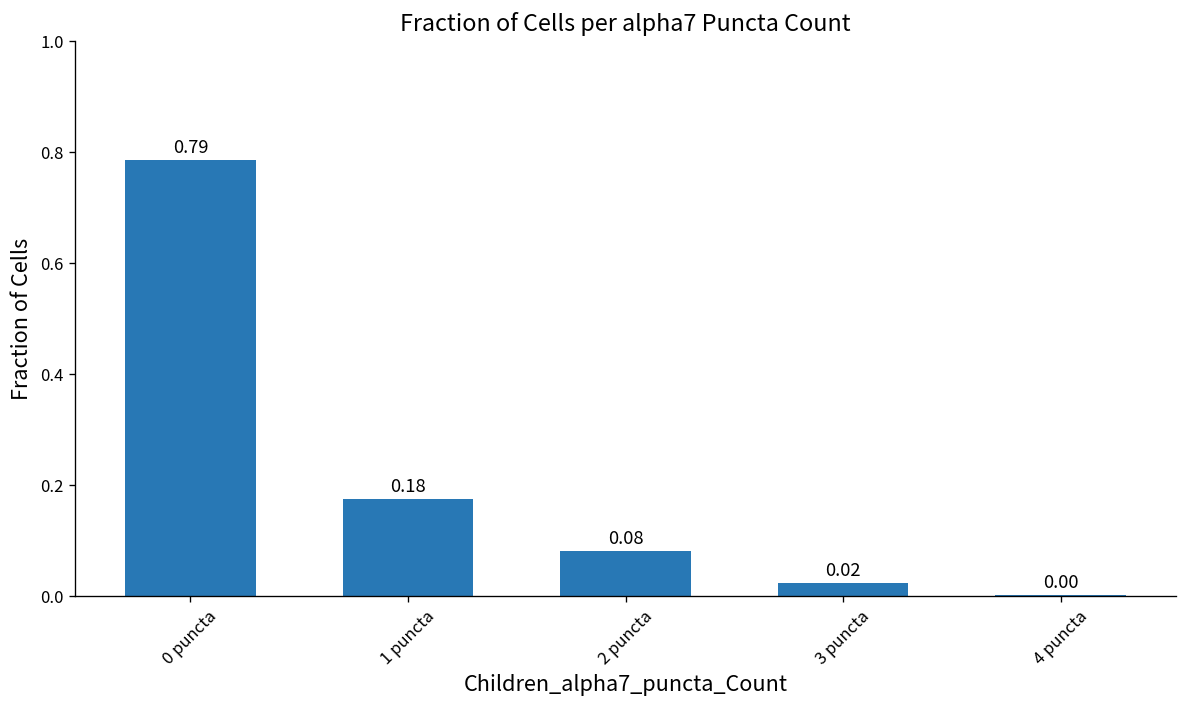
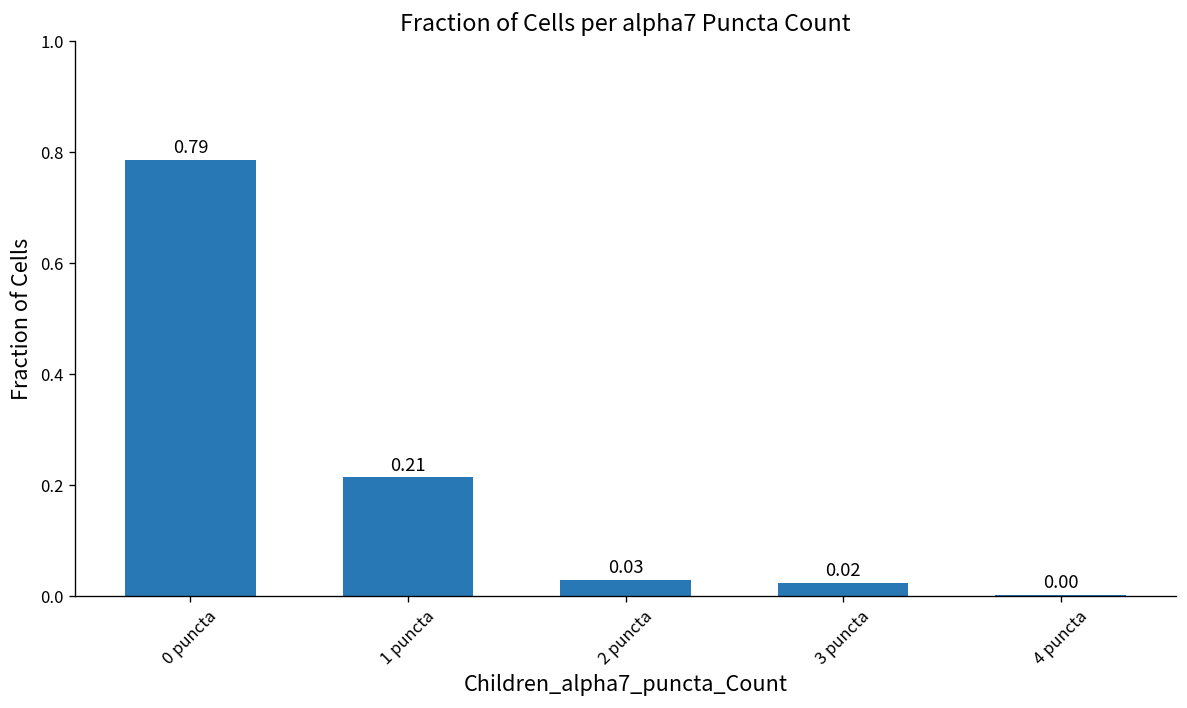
1 puncta: 0.18 -> 0.21
2 puncta: 0.08 -> 0.03
